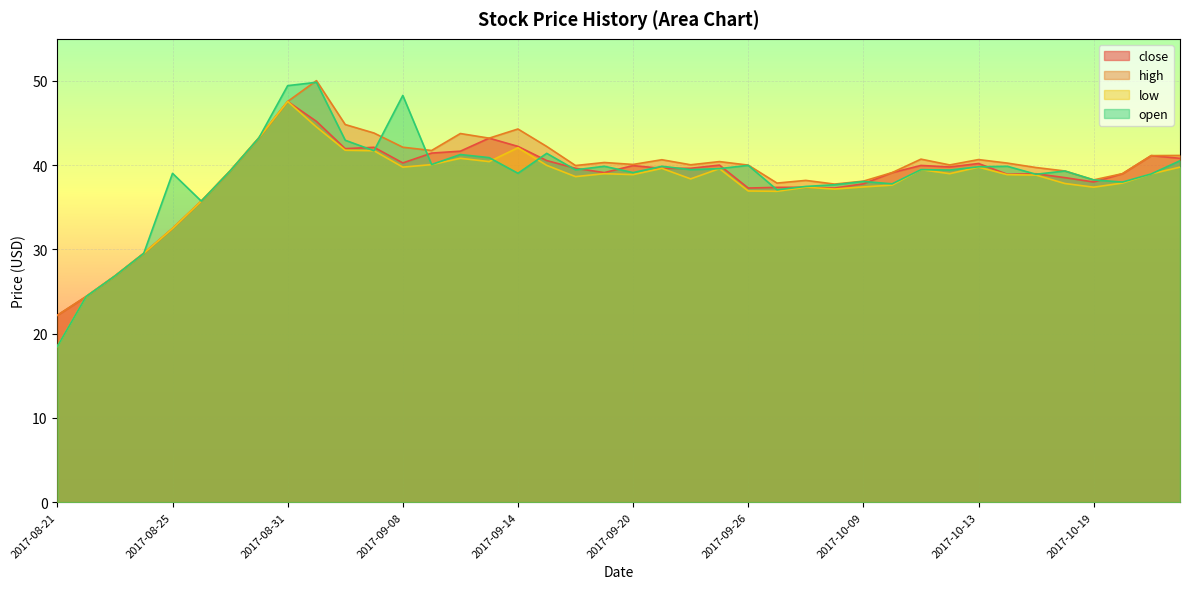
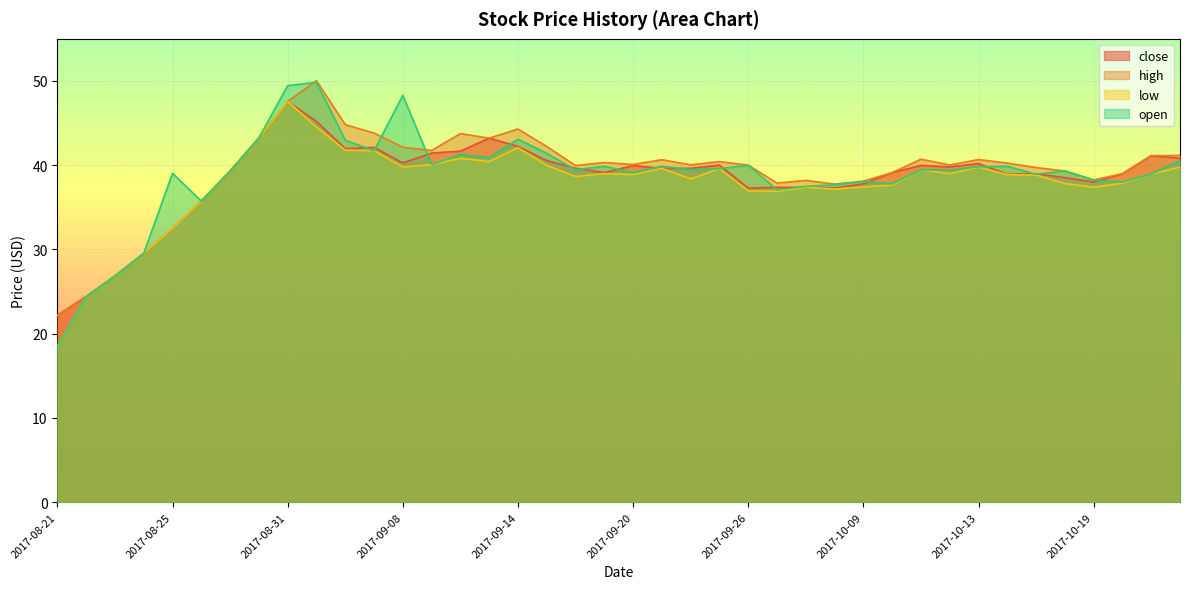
open, 2017-09-14: 39 -> 43
